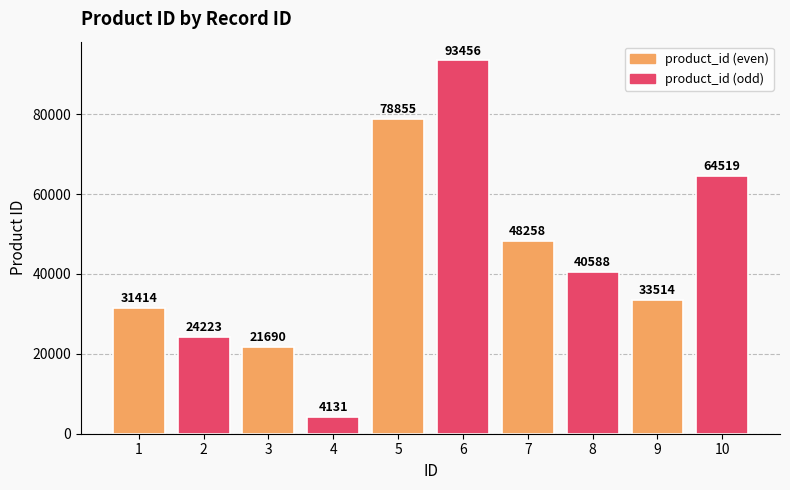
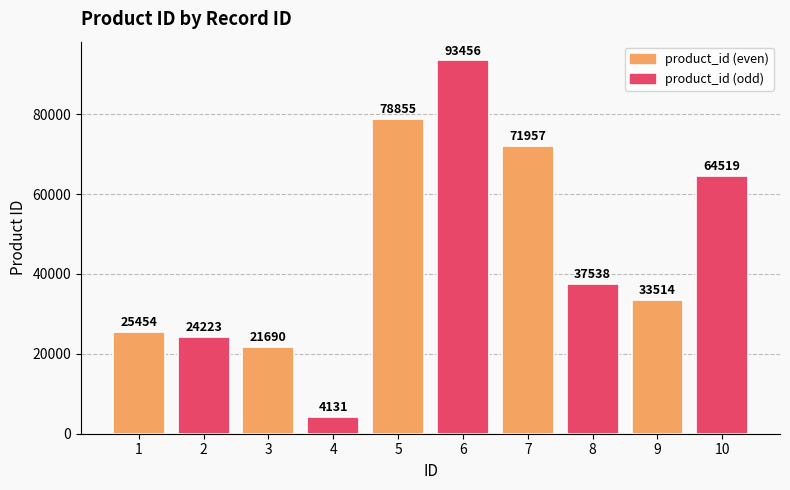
1: 31414 -> 25454
7: 48258 -> 71957
8: 40588 -> 37538
